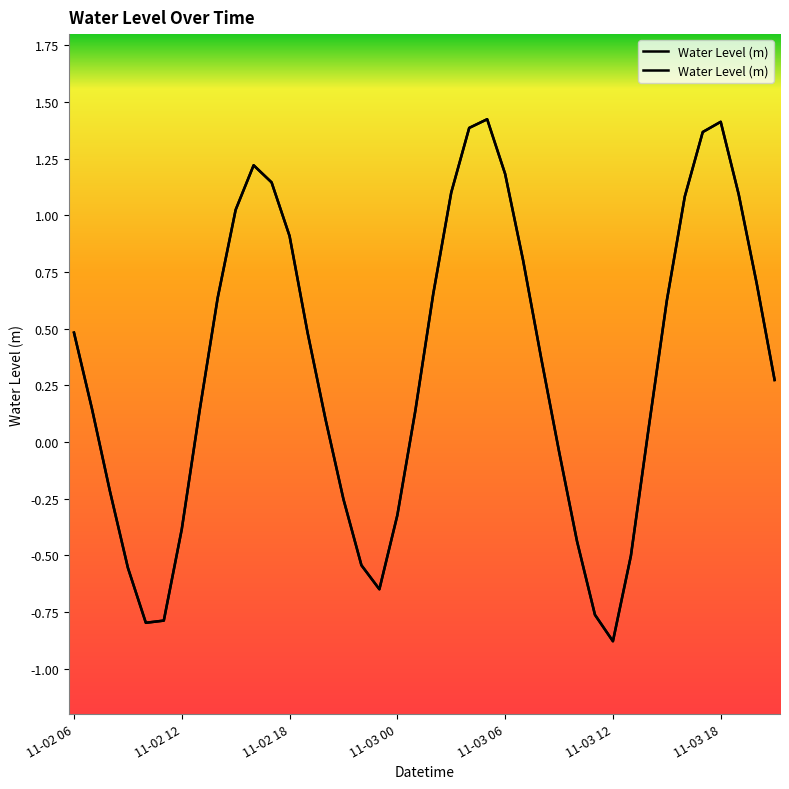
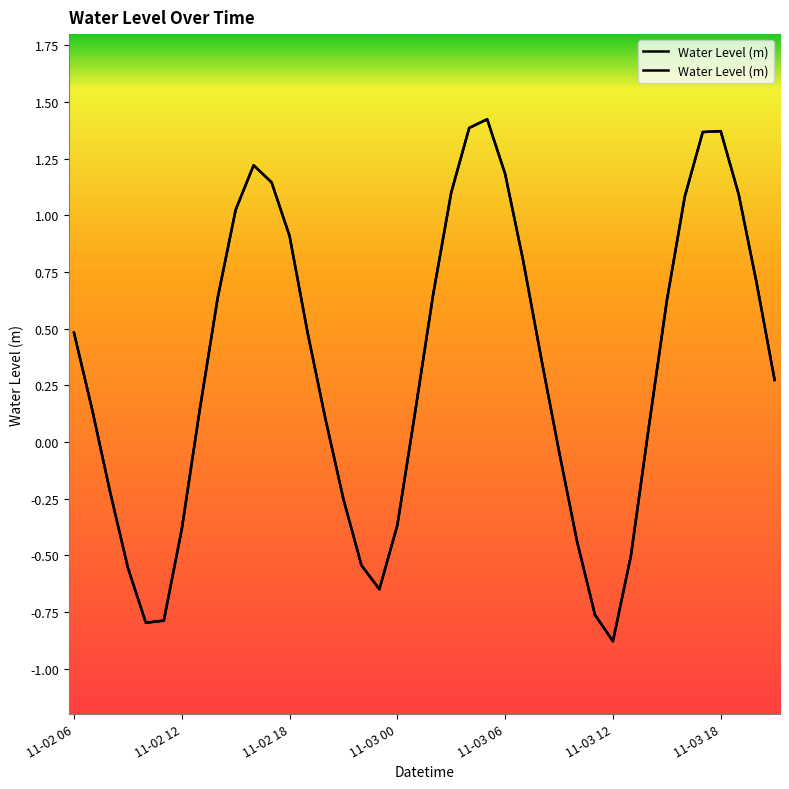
11-03 00: -0.32 -> -0.37
11-03 18: 1.41 -> 1.37
